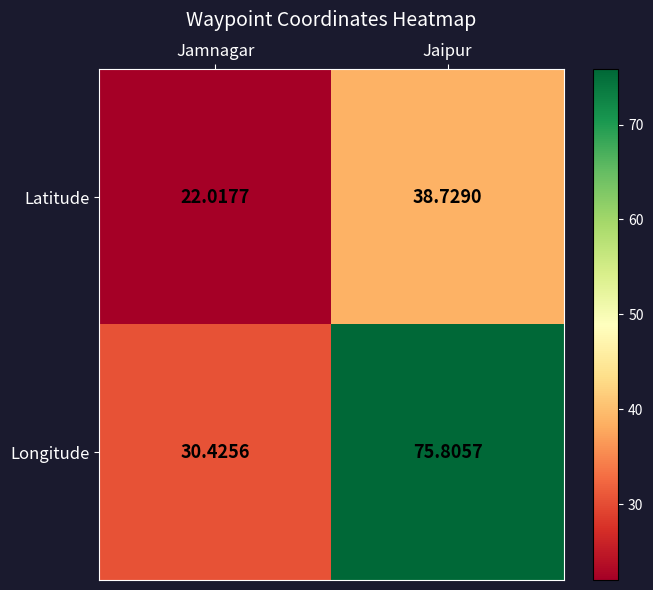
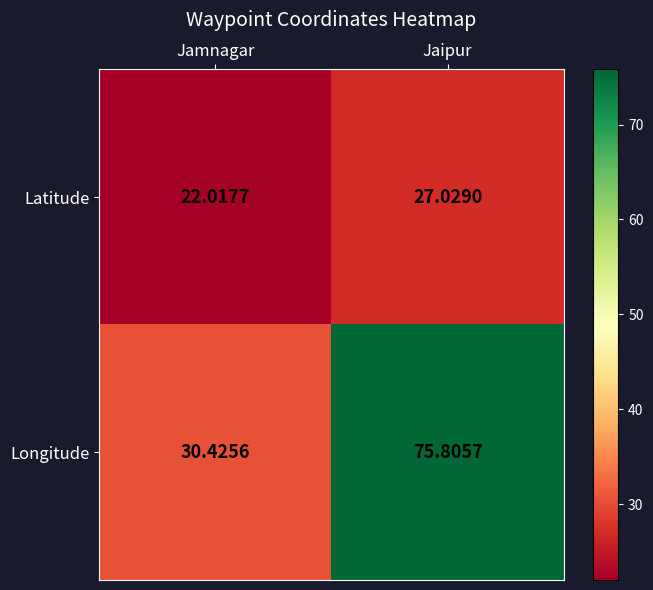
Latitude, Jaipur: 38.7290 -> 27.0290
